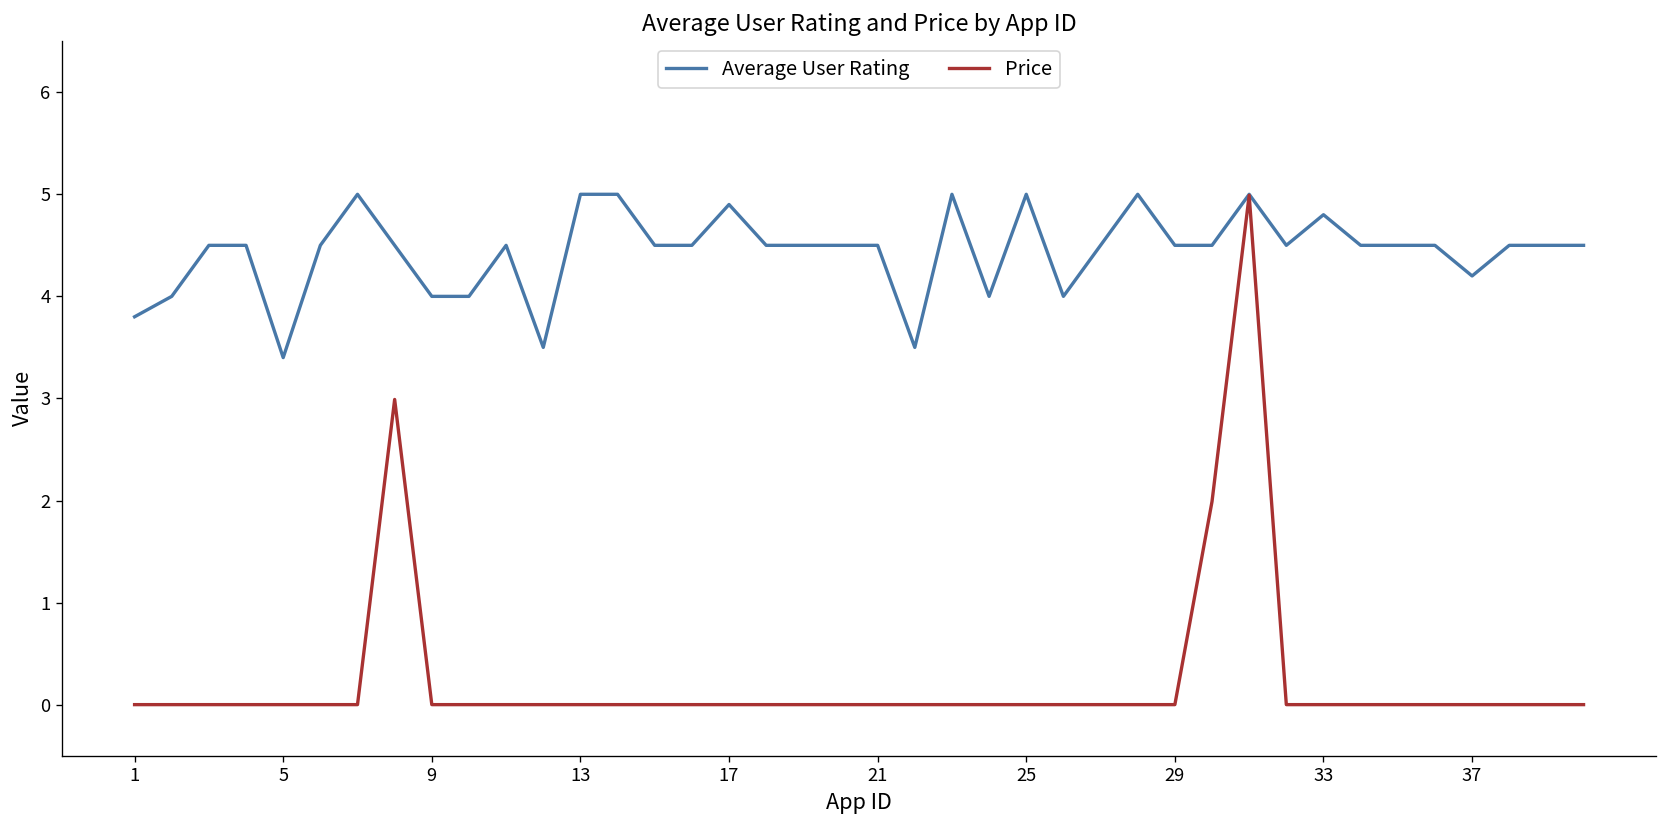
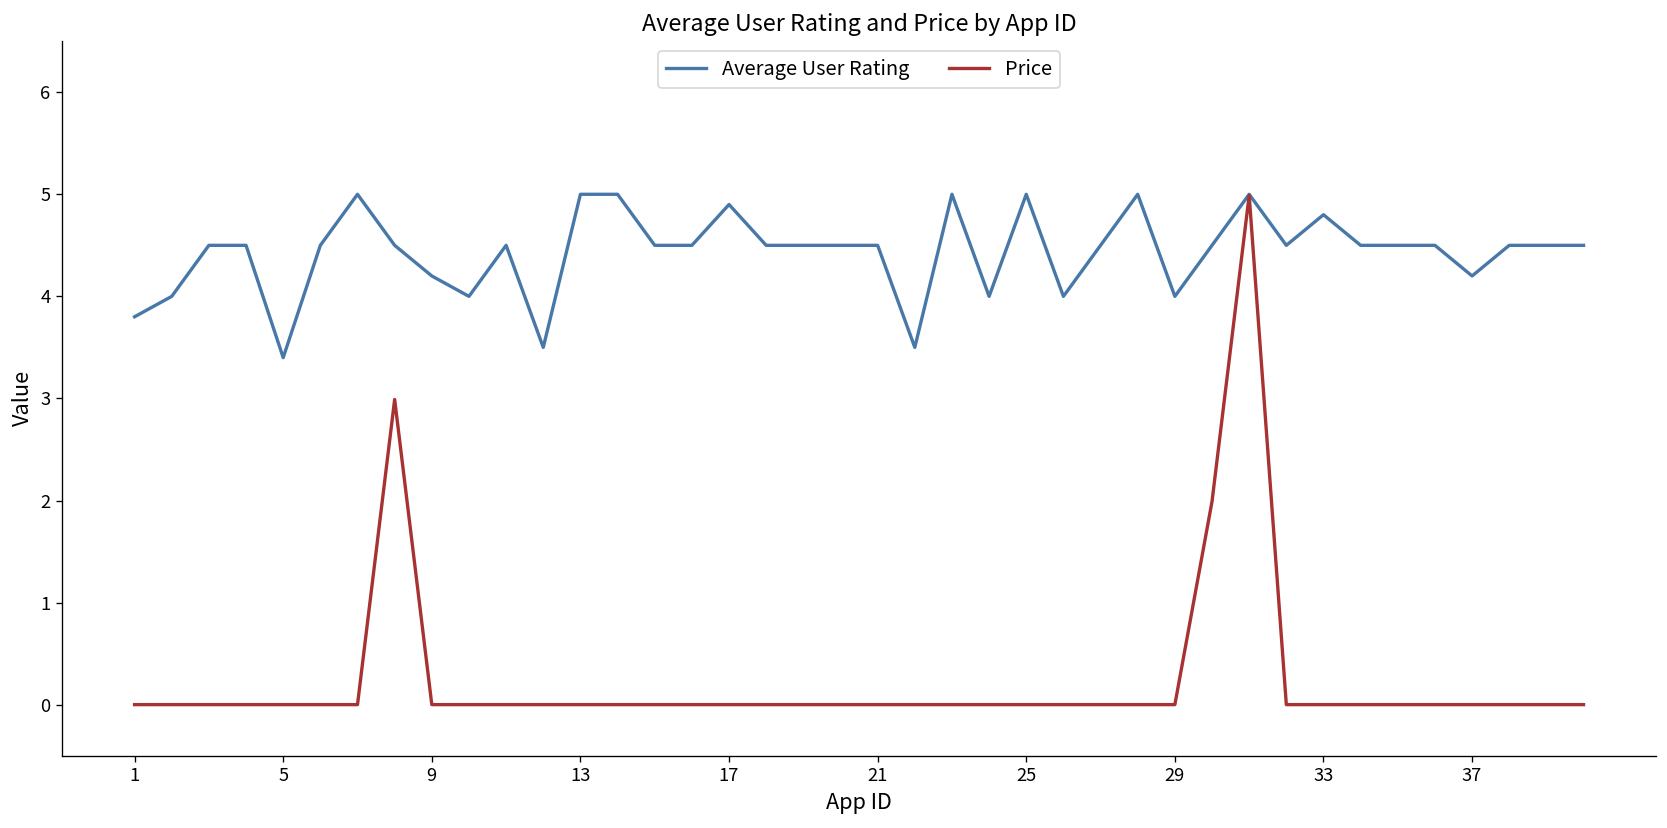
Average User Rating, 9: 4.0 -> 4.2
Average User Rating, 29: 4.5 -> 4.0
